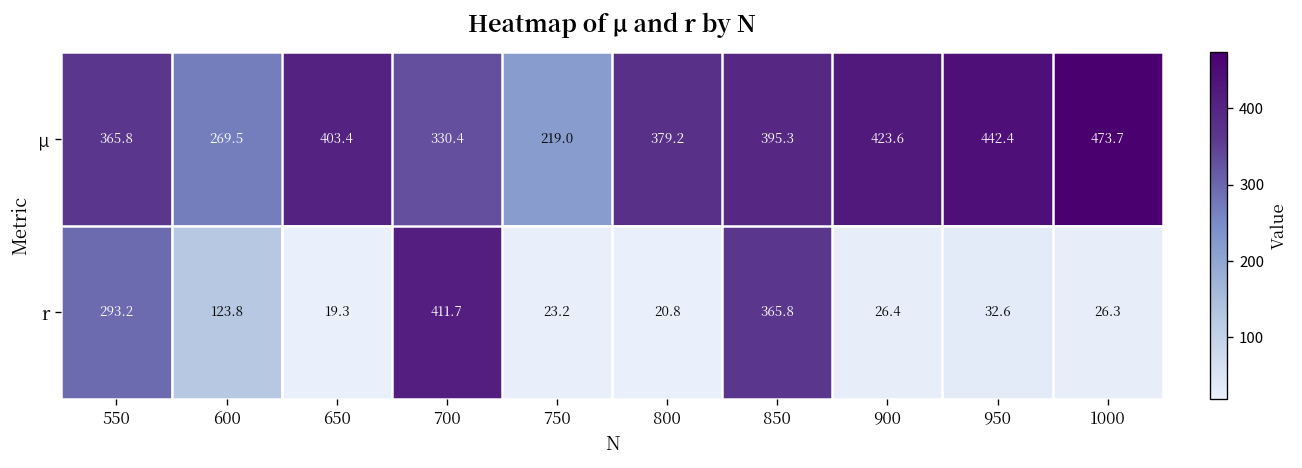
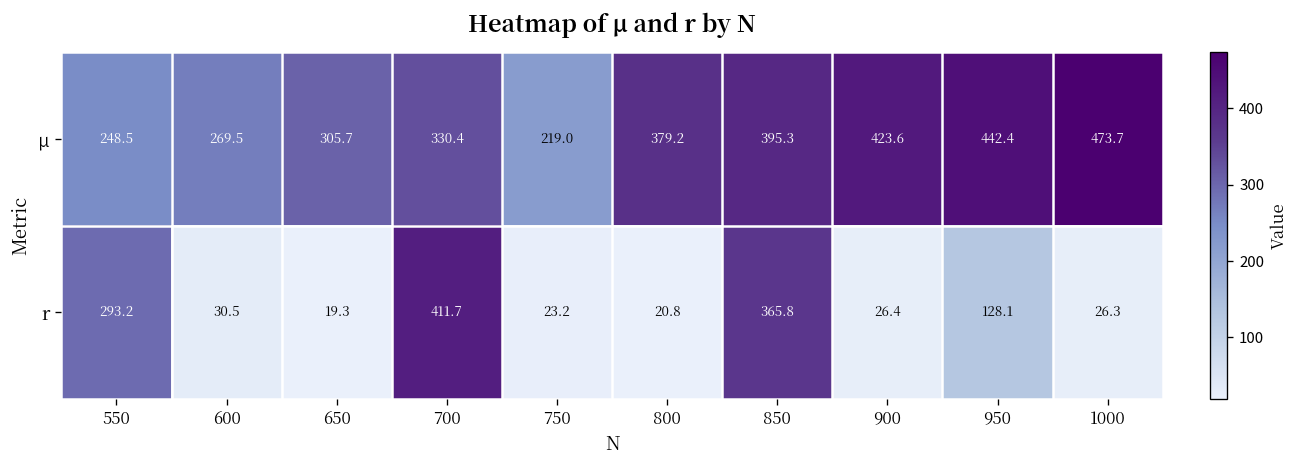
µ, 550: 365.8 -> 248.5
µ, 650: 403.4 -> 305.7
r, 600: 123.8 -> 30.5
r, 950: 32.6 -> 128.1
